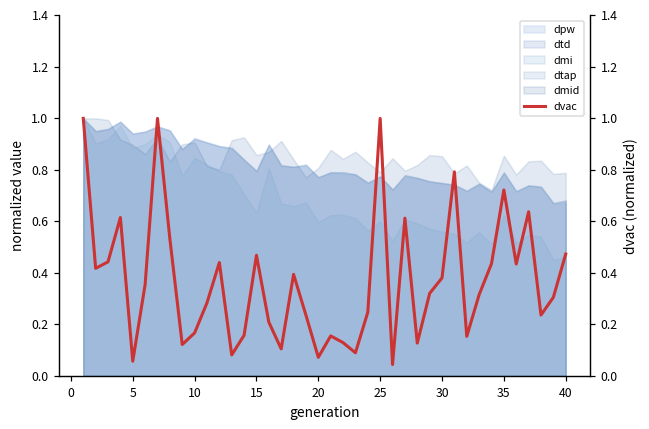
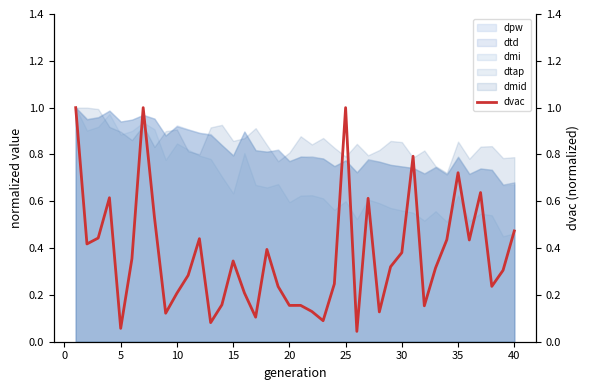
dvac, 10: 0.17 -> 0.21
dvac, 15: 0.47 -> 0.34
dvac, 20: 0.07 -> 0.16
